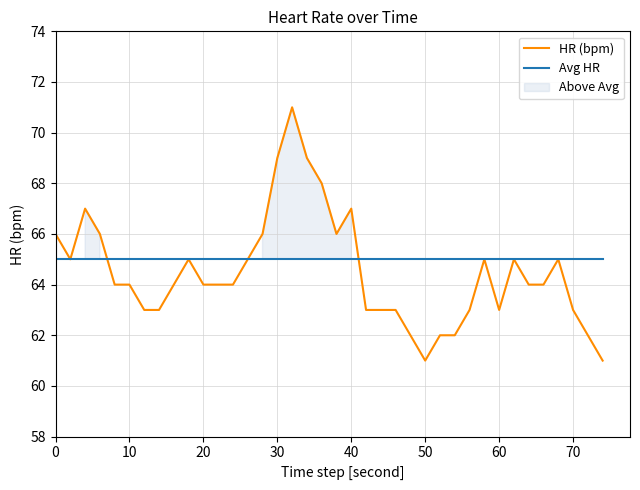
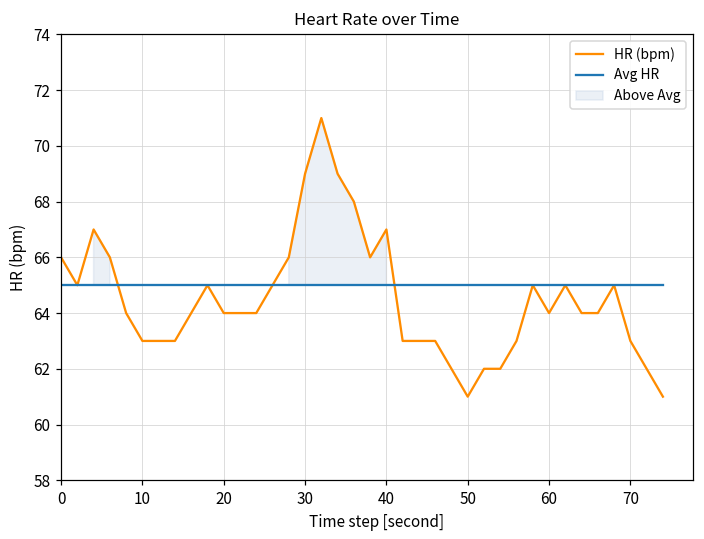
HR (bpm), 10: 64 -> 63
HR (bpm), 60: 63 -> 64
